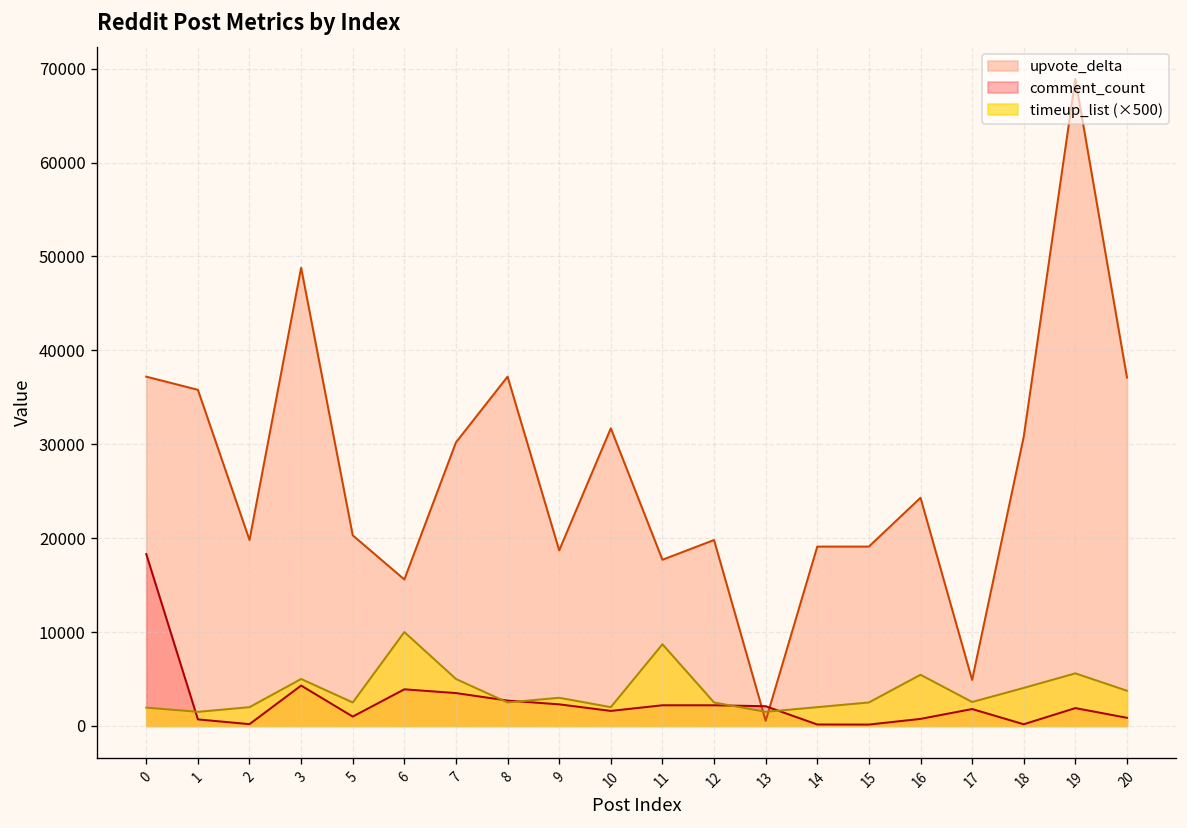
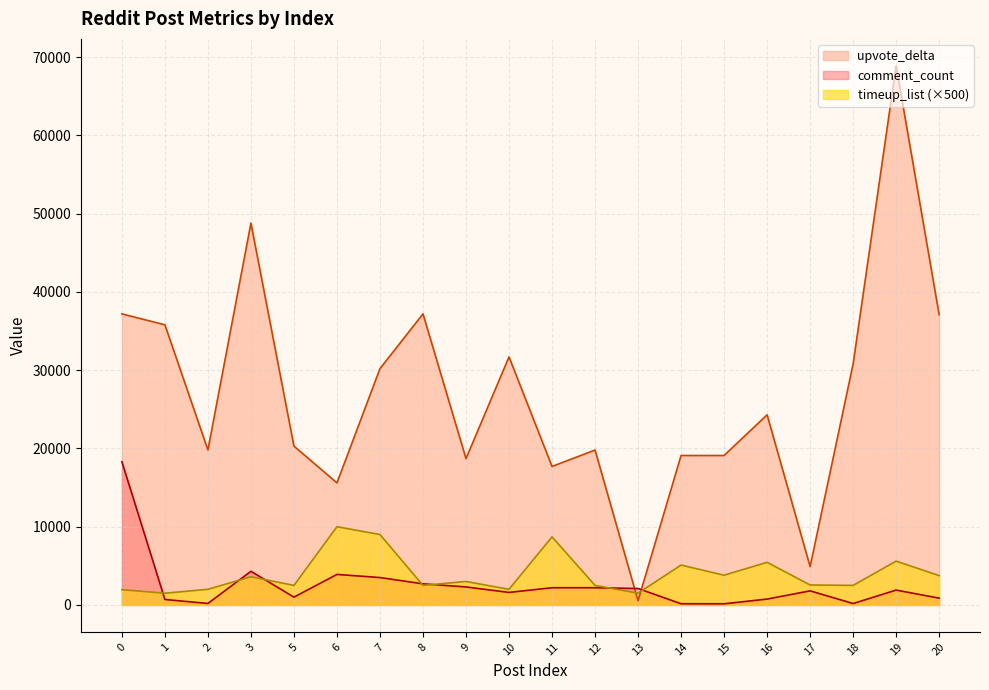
timeup_list (×500), 3: 5000 -> 4000
timeup_list (×500), 7: 5000 -> 9000
timeup_list (×500), 14: 2000 -> 5000
timeup_list (×500), 15: 3000 -> 4000
timeup_list (×500), 18: 4000 -> 3000
